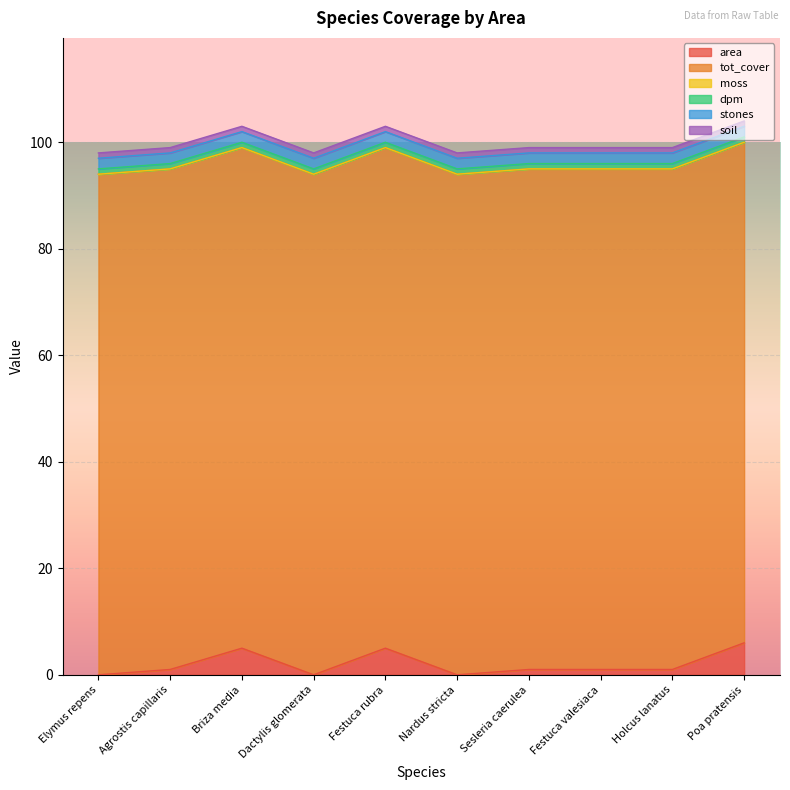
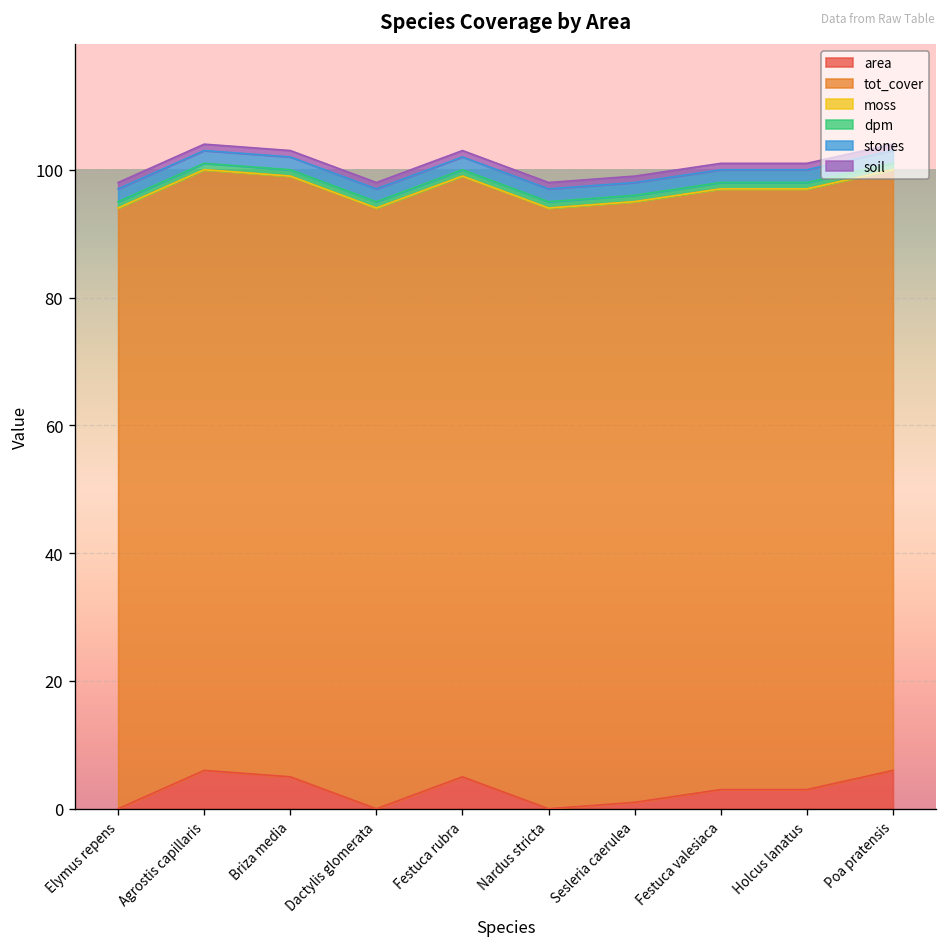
area, Agrostis capillaris: 1 -> 6
area, Festuca valesiaca: 1 -> 3
area, Holcus lanatus: 1 -> 3
